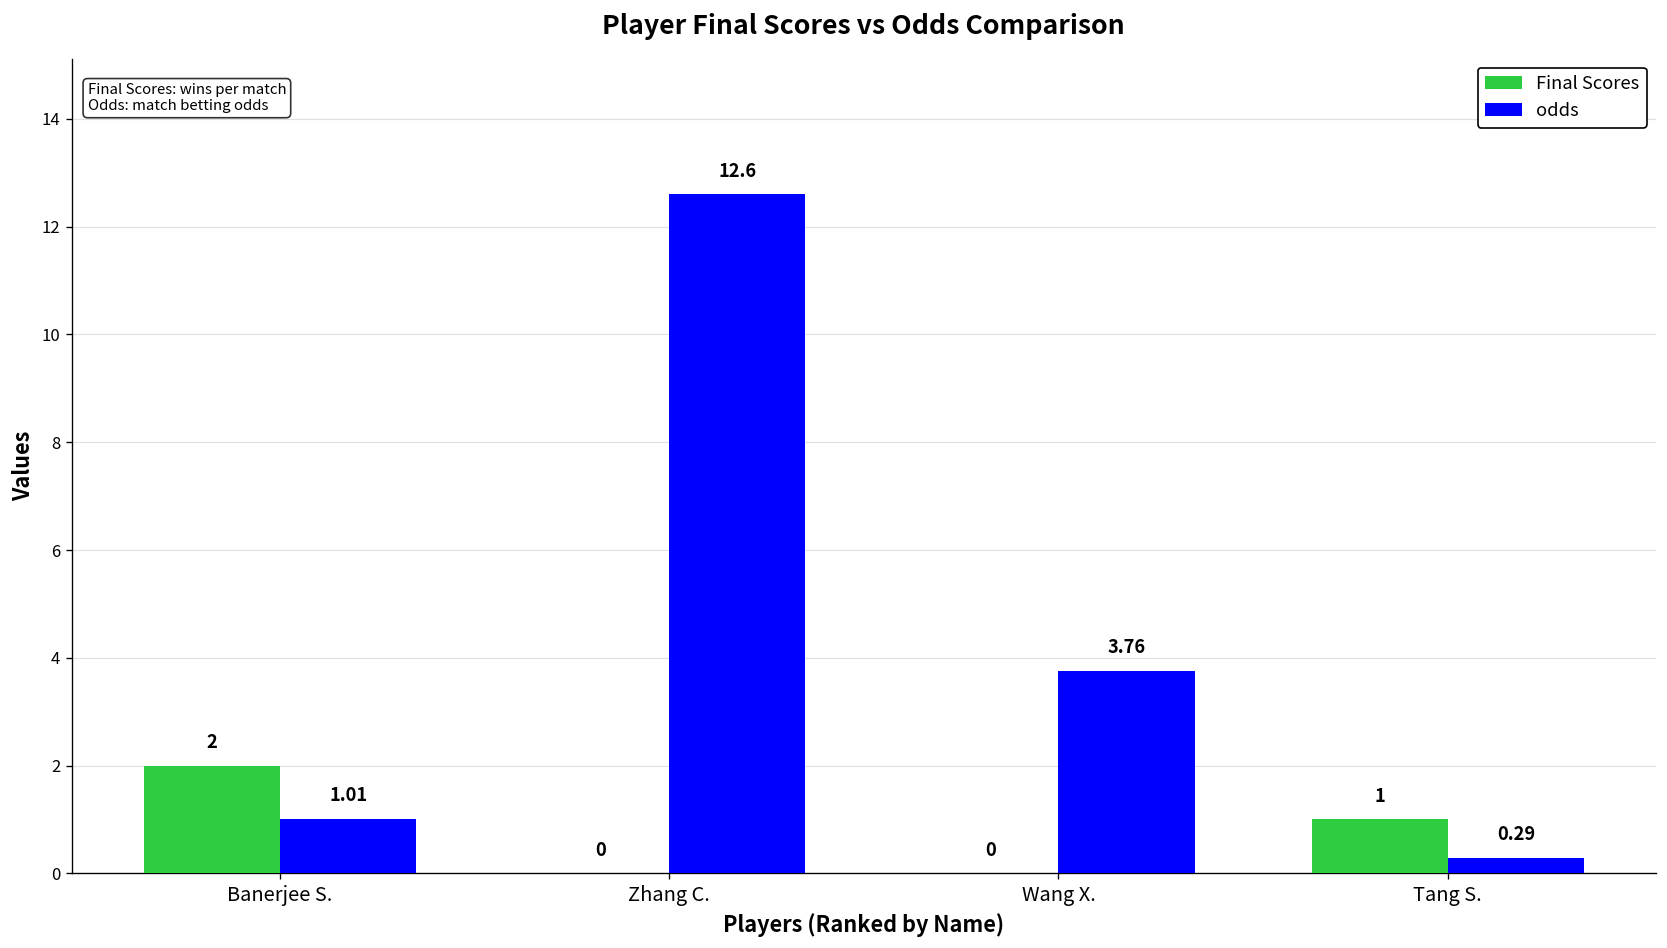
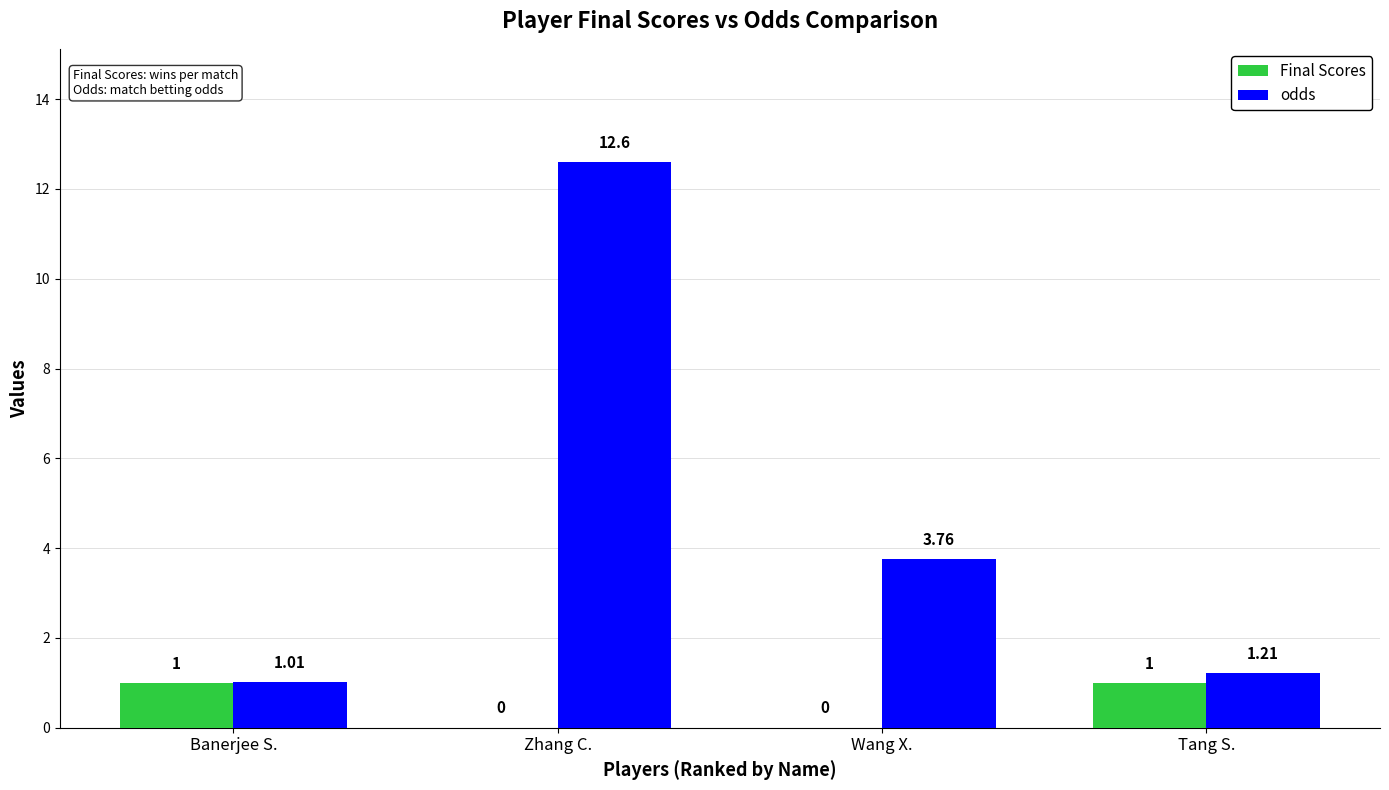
Final Scores, Banerjee S.: 2 -> 1
odds, Tang S.: 0.29 -> 1.21
